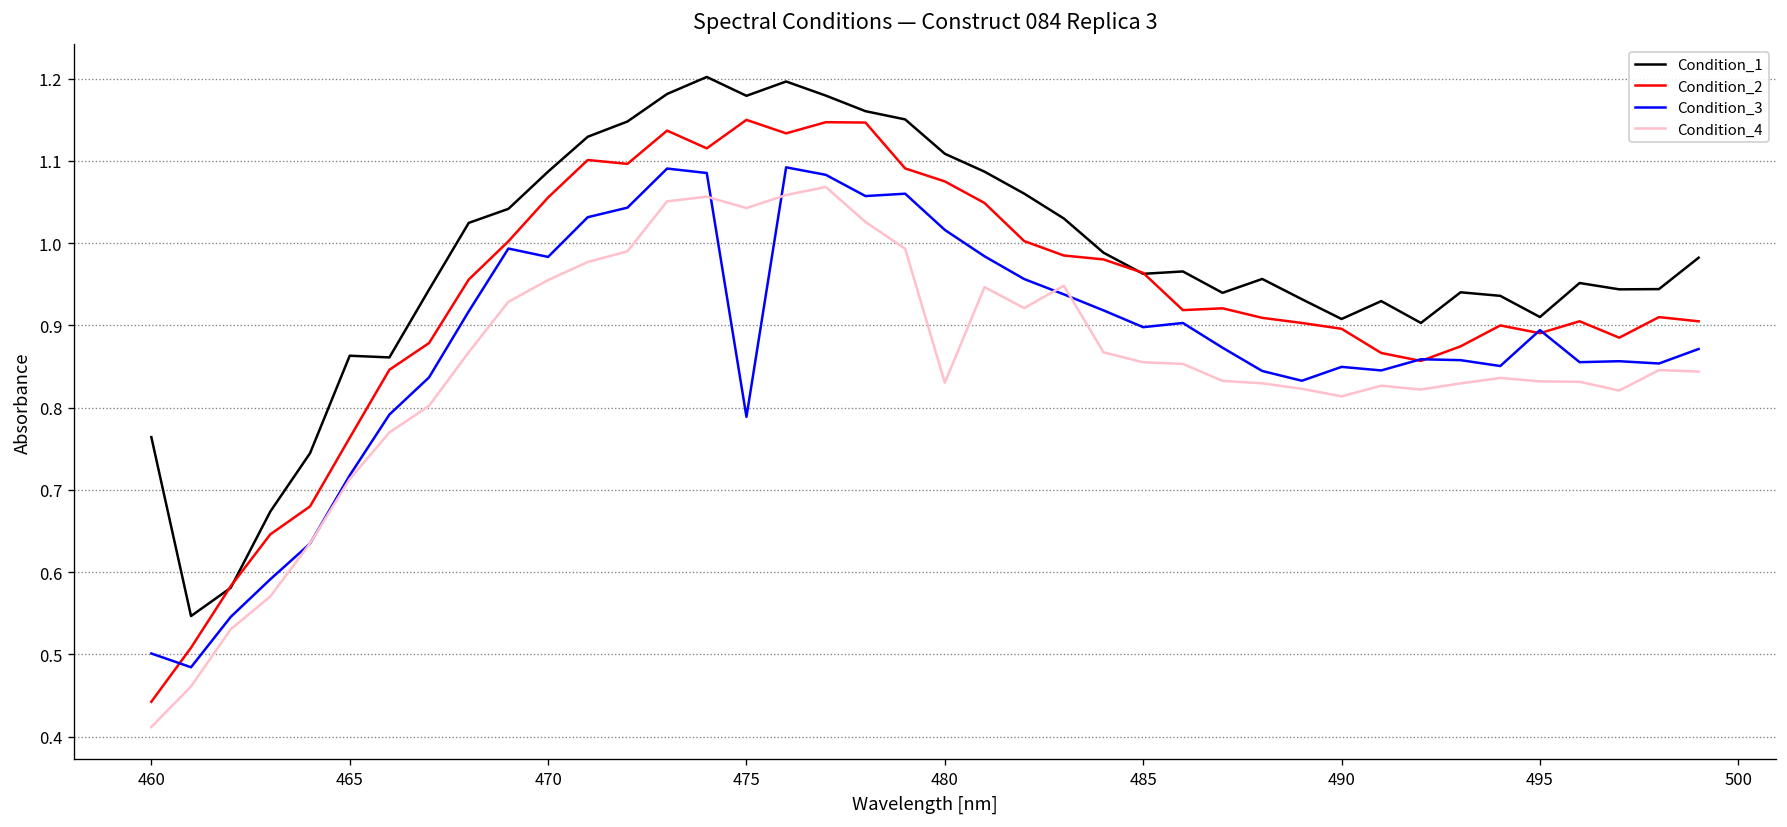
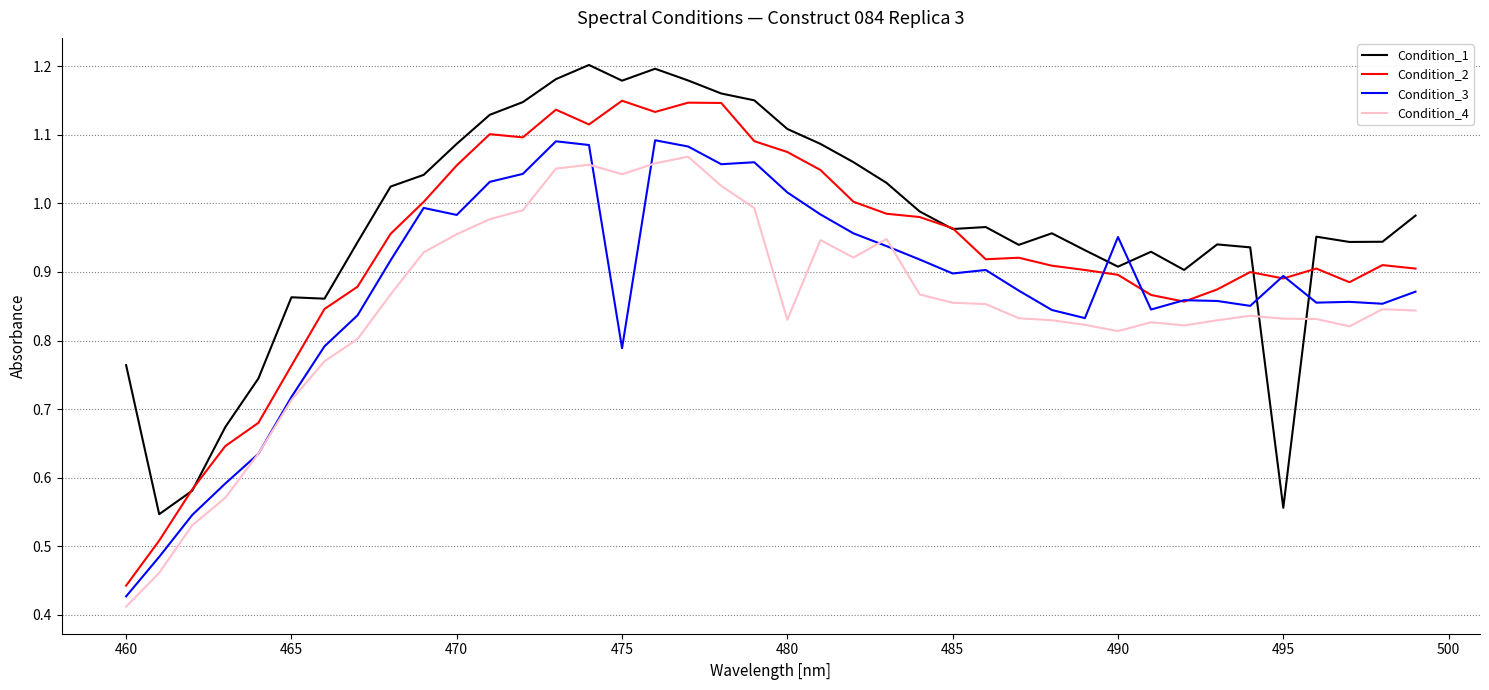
Condition_3, 460: 0.50 -> 0.43
Condition_3, 490: 0.85 -> 0.95
Condition_1, 495: 0.91 -> 0.56
